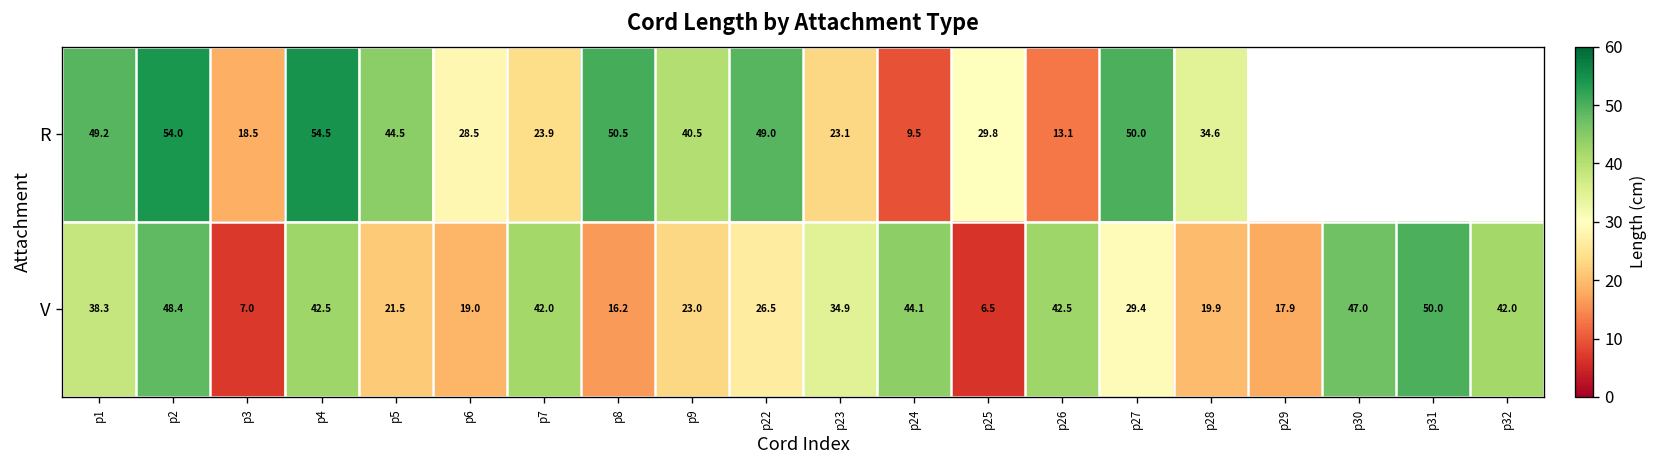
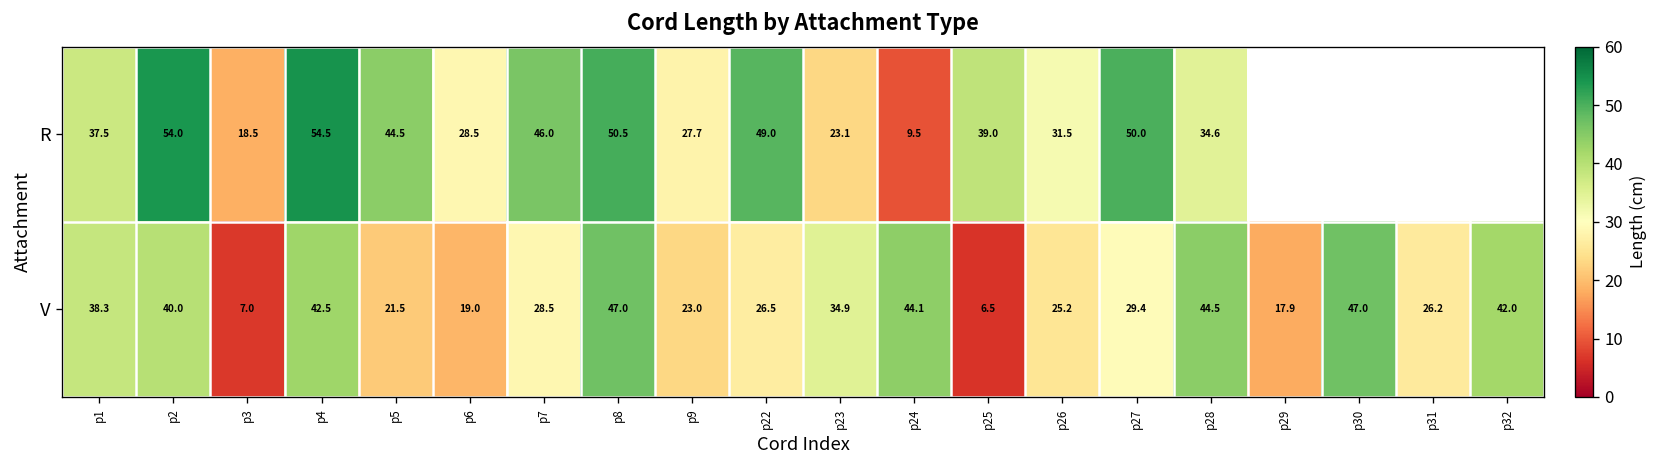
R, p1: 49.2 -> 37.5
R, p7: 23.9 -> 46.0
R, p9: 40.5 -> 27.7
R, p25: 29.8 -> 39.0
R, p26: 13.1 -> 31.5
V, p2: 48.4 -> 40.0
V, p7: 42.0 -> 28.5
V, p8: 16.2 -> 47.0
V, p26: 42.5 -> 25.2
V, p28: 19.9 -> 44.5
V, p31: 50.0 -> 26.2
